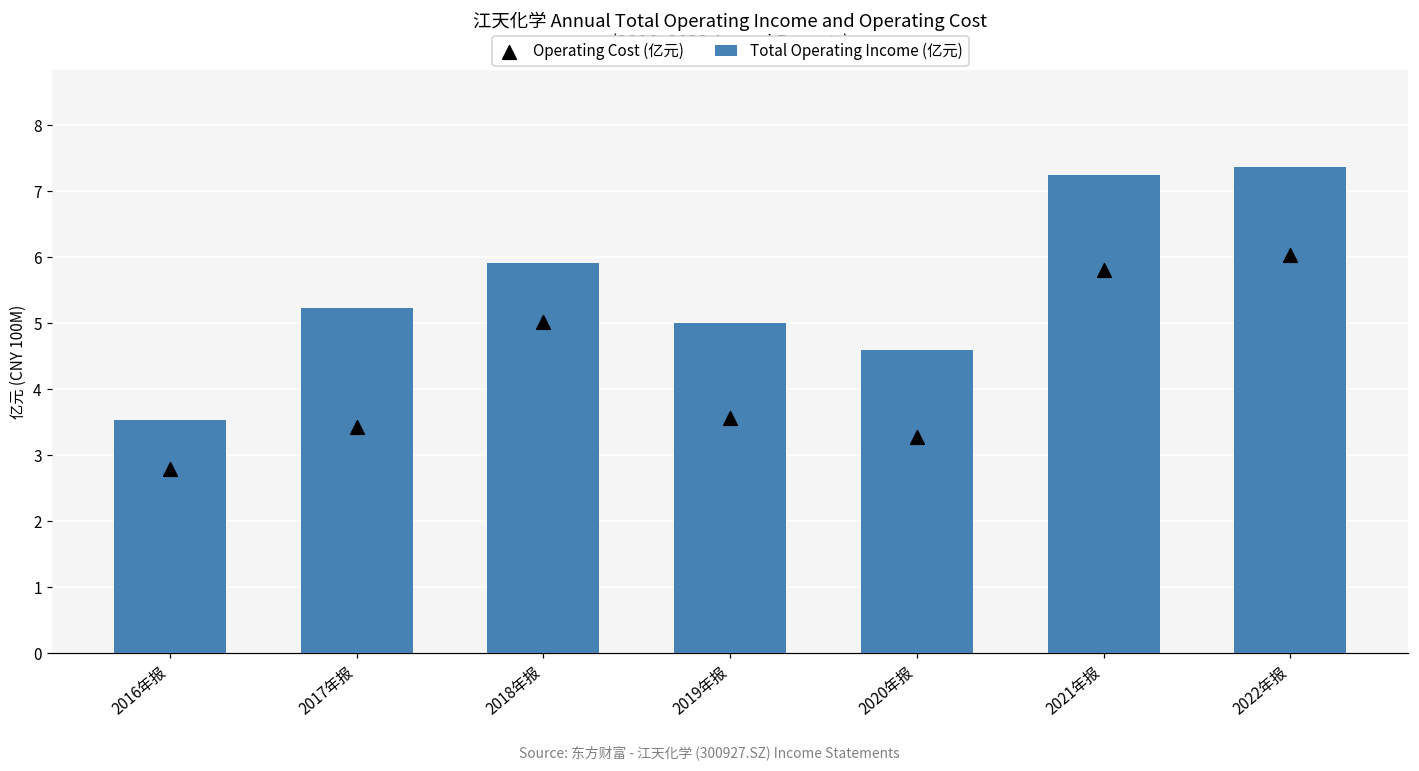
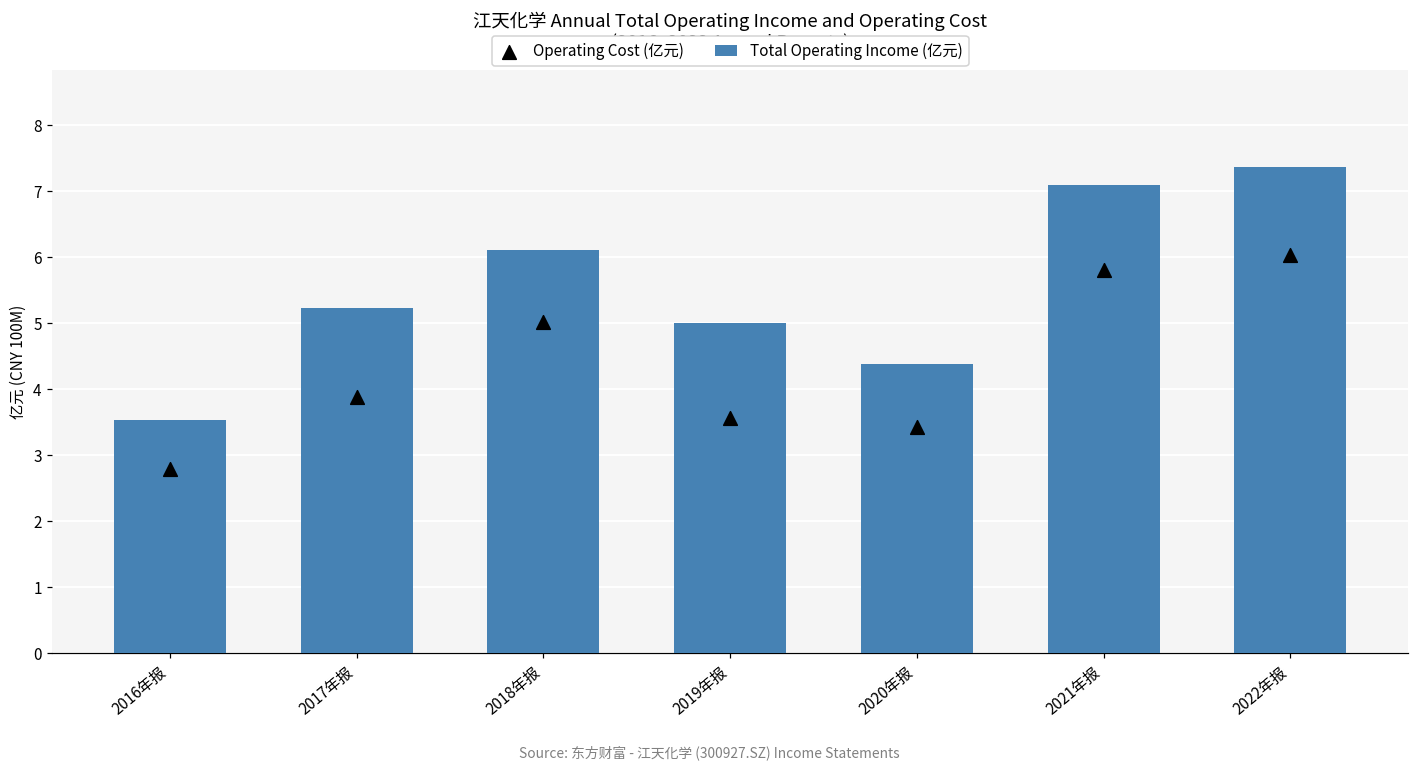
Operating Cost (亿元), 2017年报: 3.4 -> 3.9
Total Operating Income (亿元), 2018年报: 5.9 -> 6.1
Total Operating Income (亿元), 2020年报: 4.6 -> 4.4
Operating Cost (亿元), 2020年报: 3.3 -> 3.4
Total Operating Income (亿元), 2021年报: 7.2 -> 7.1
